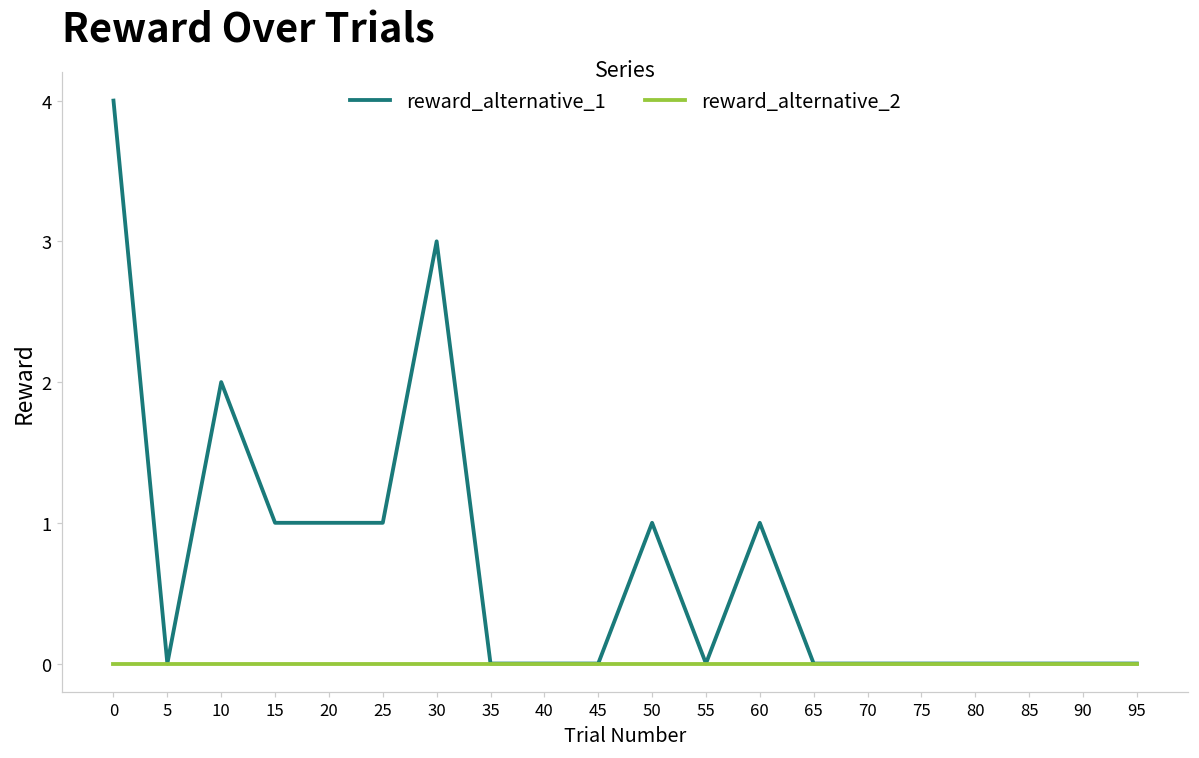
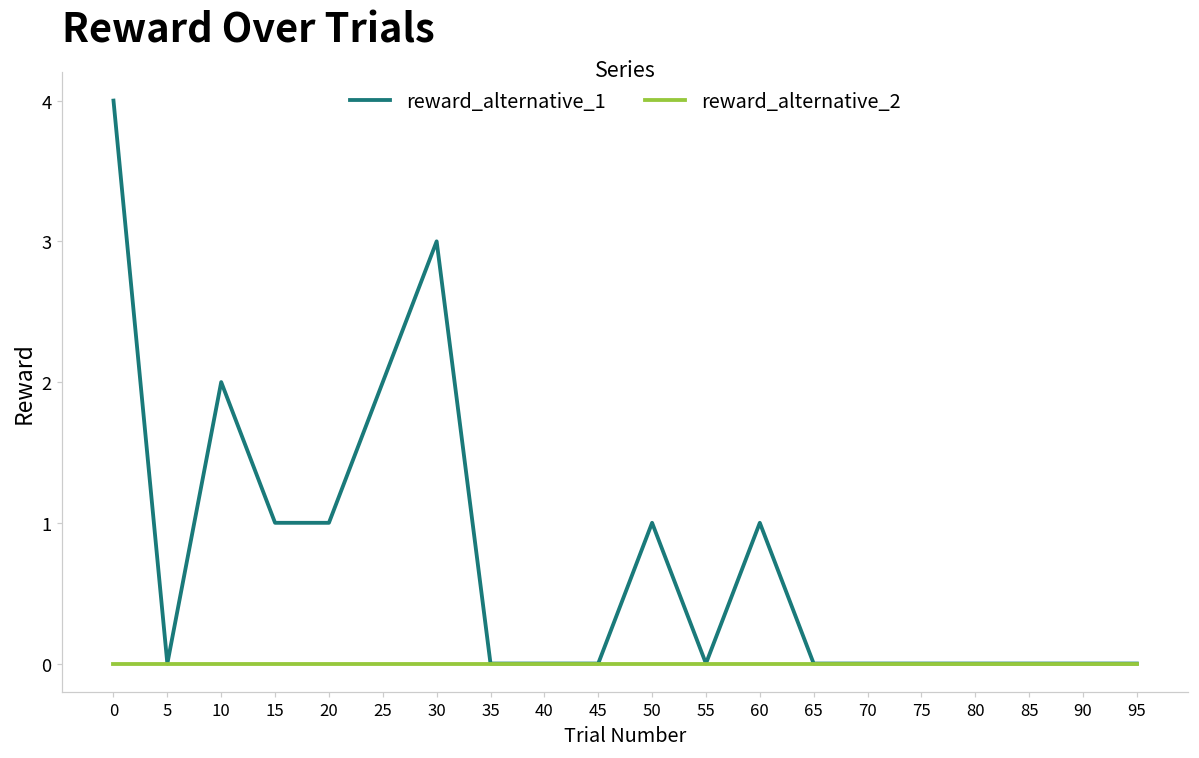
reward_alternative_1, 25: 1 -> 2
